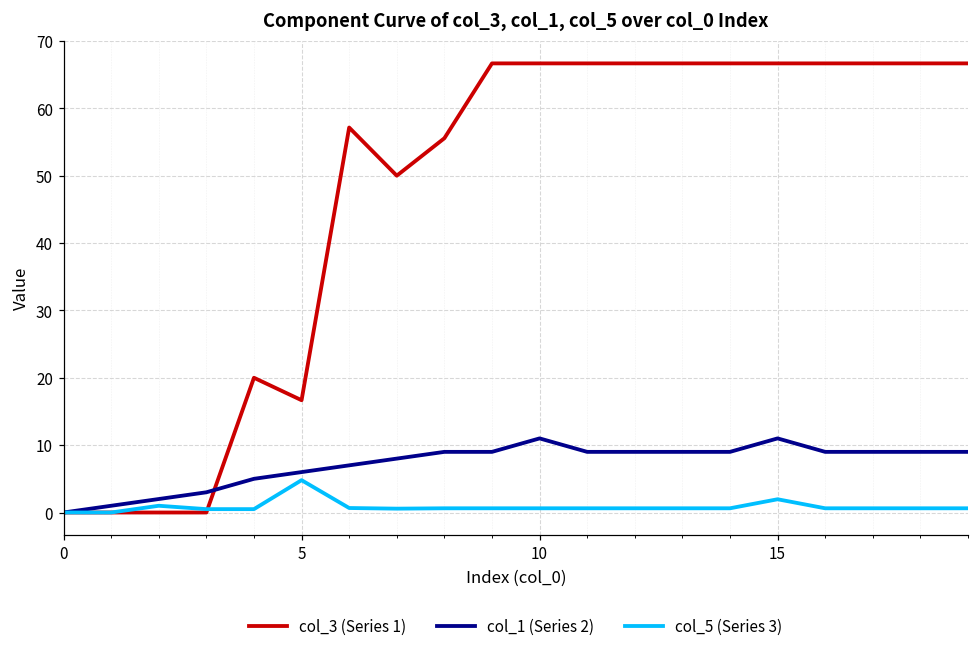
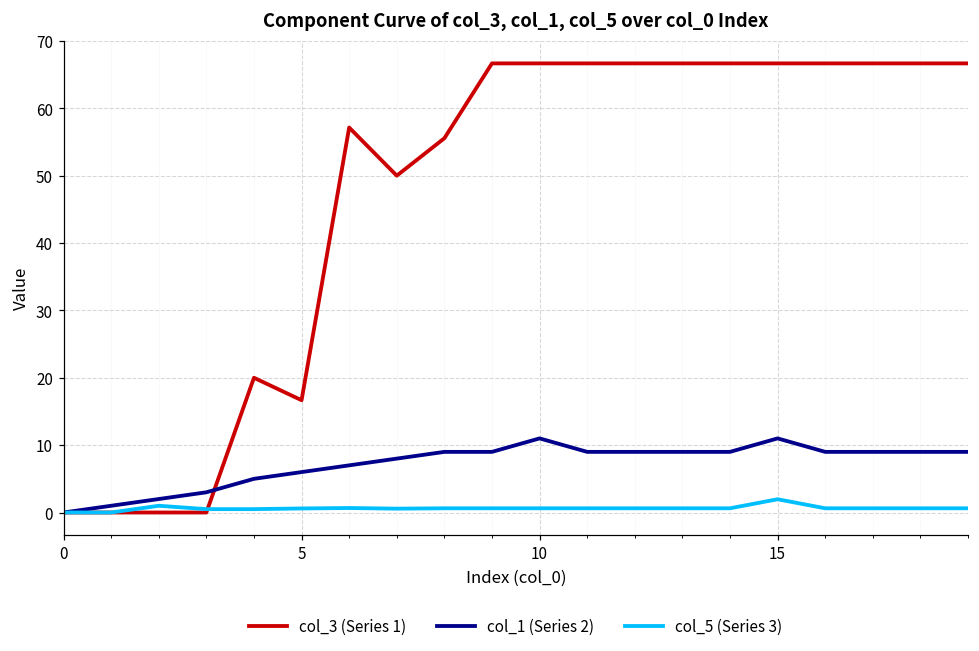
col_5 (Series 3), 5: 5 -> 1
